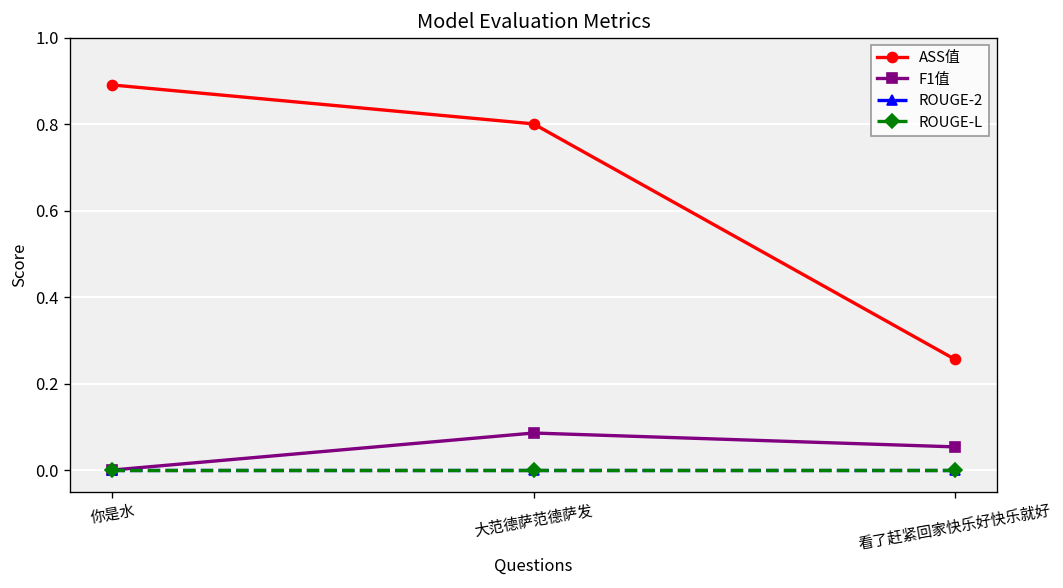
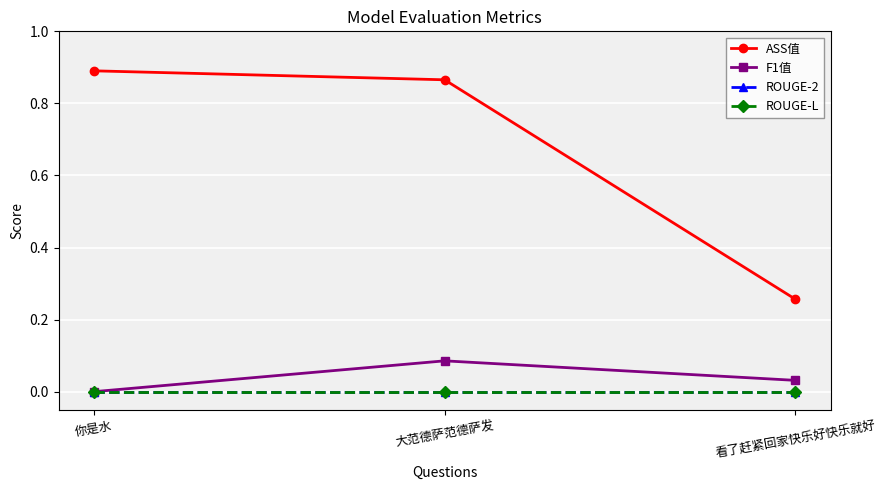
ASS值, 大范德萨范德萨发: 0.80 -> 0.87
F1值, 看了赶紧回家快乐好快乐就好: 0.05 -> 0.03
